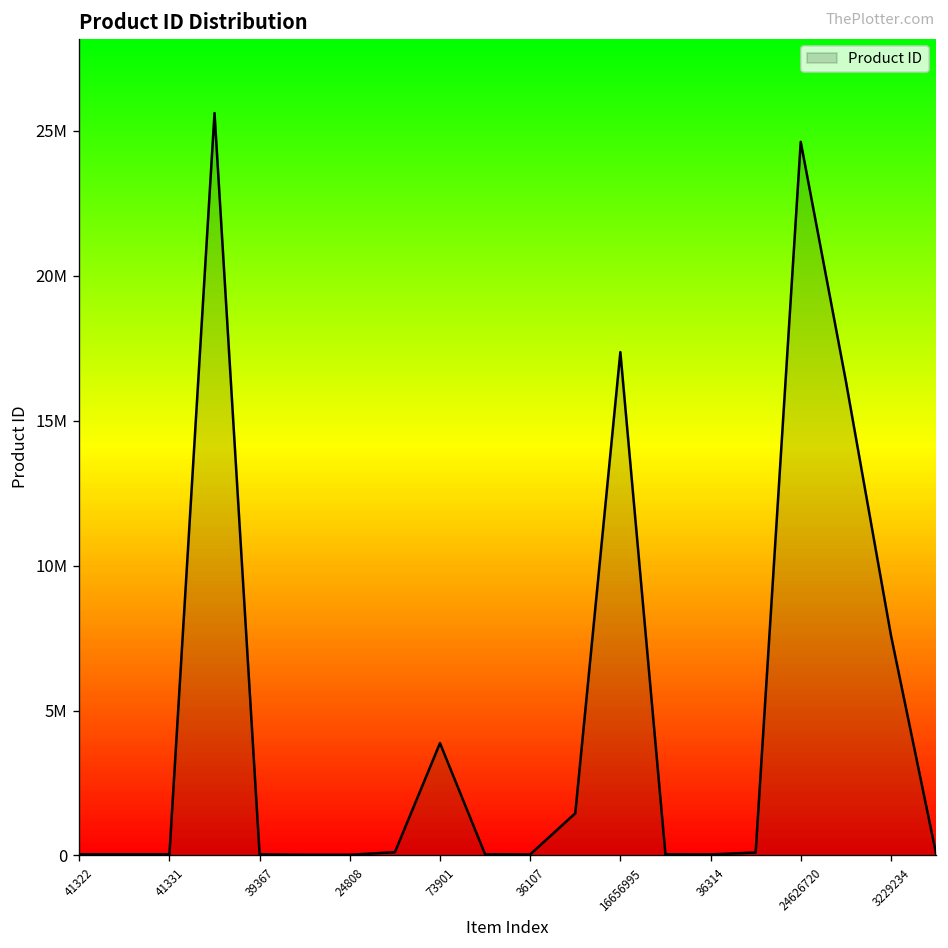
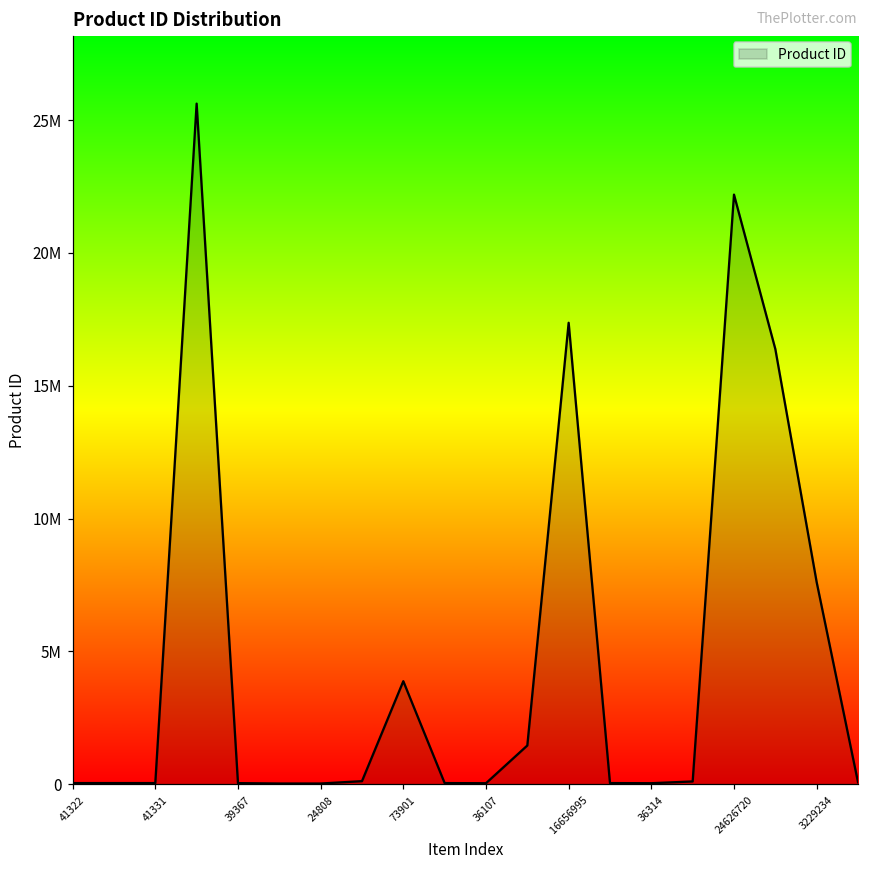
24626720: 24600000 -> 22200000
